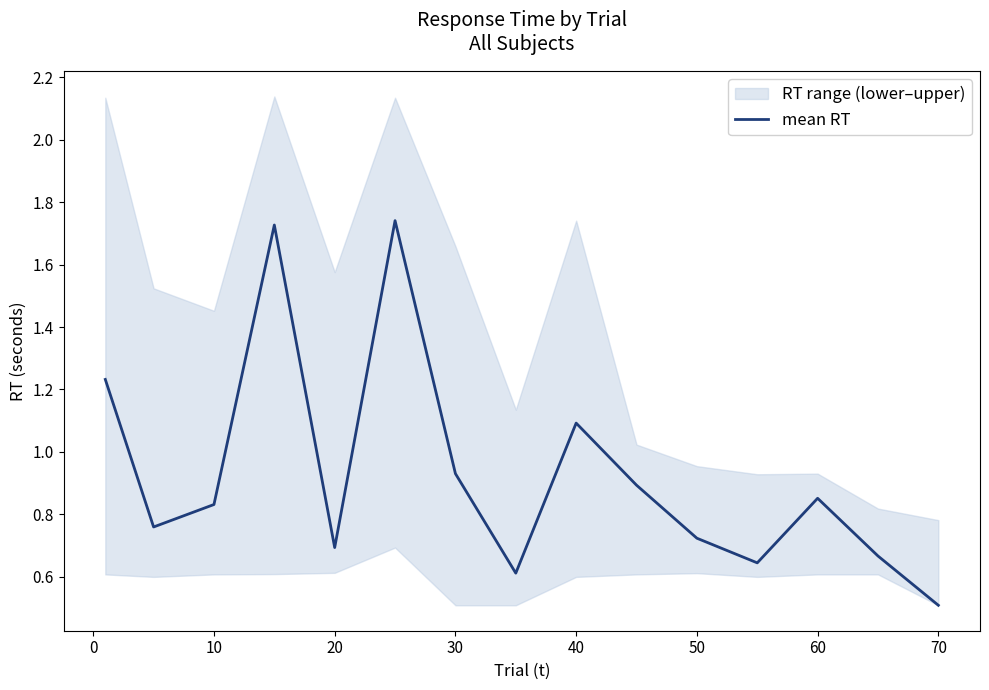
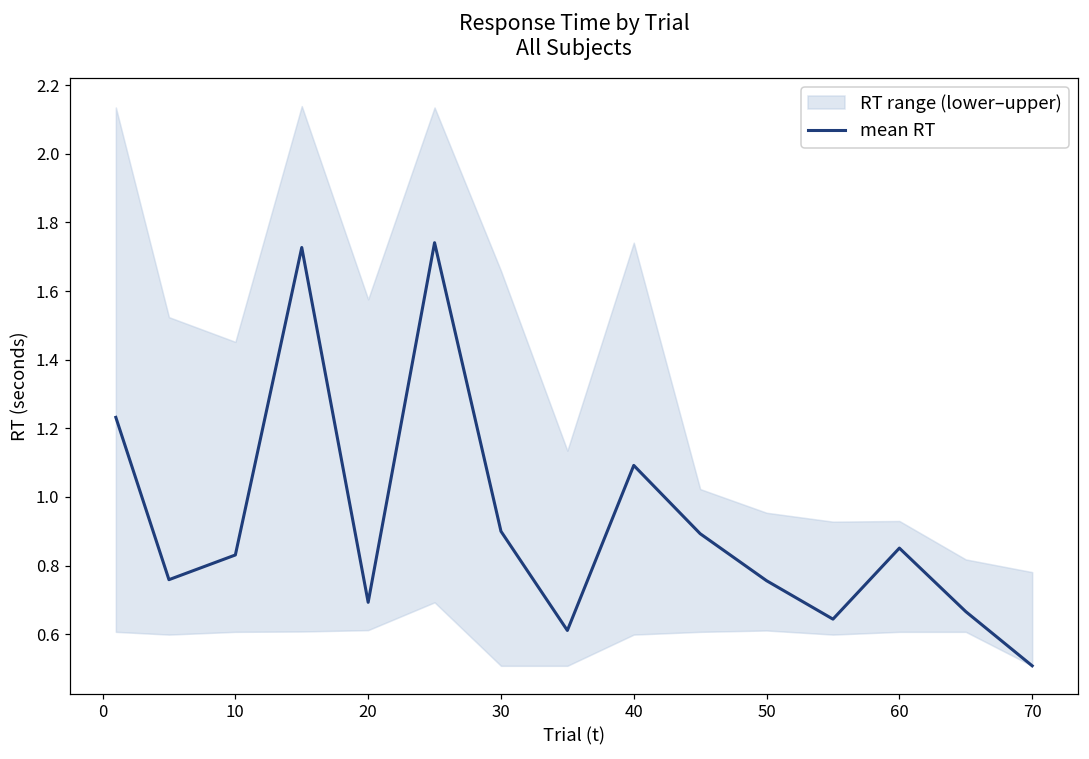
mean RT, 30: 0.93 -> 0.90
mean RT, 50: 0.72 -> 0.76
